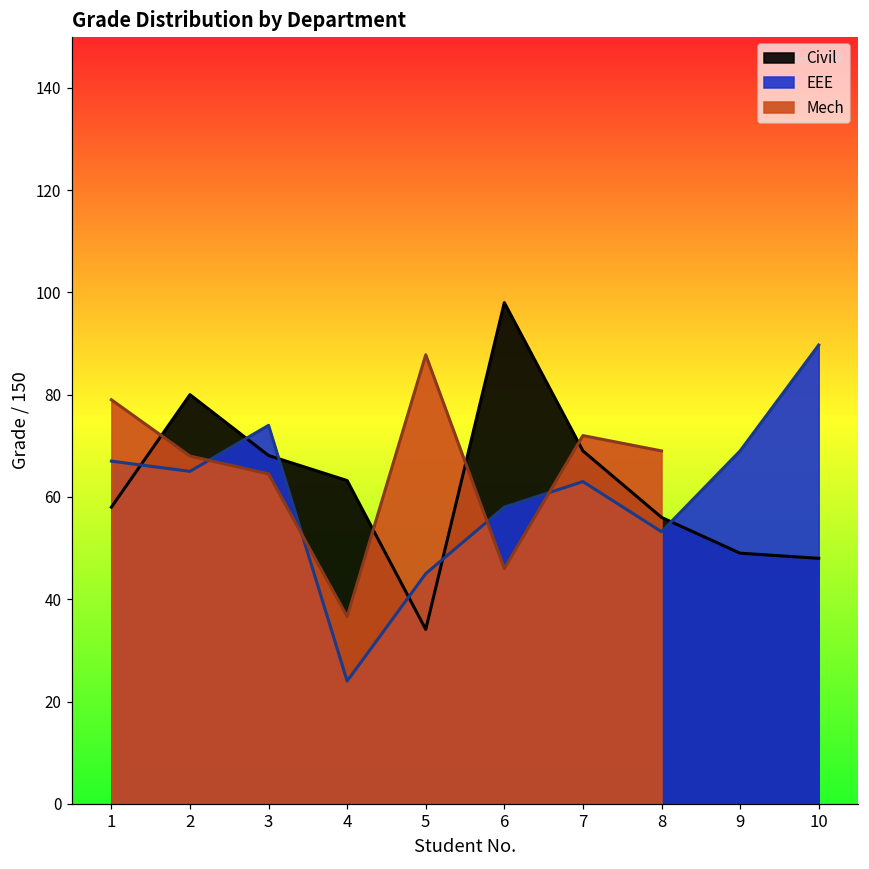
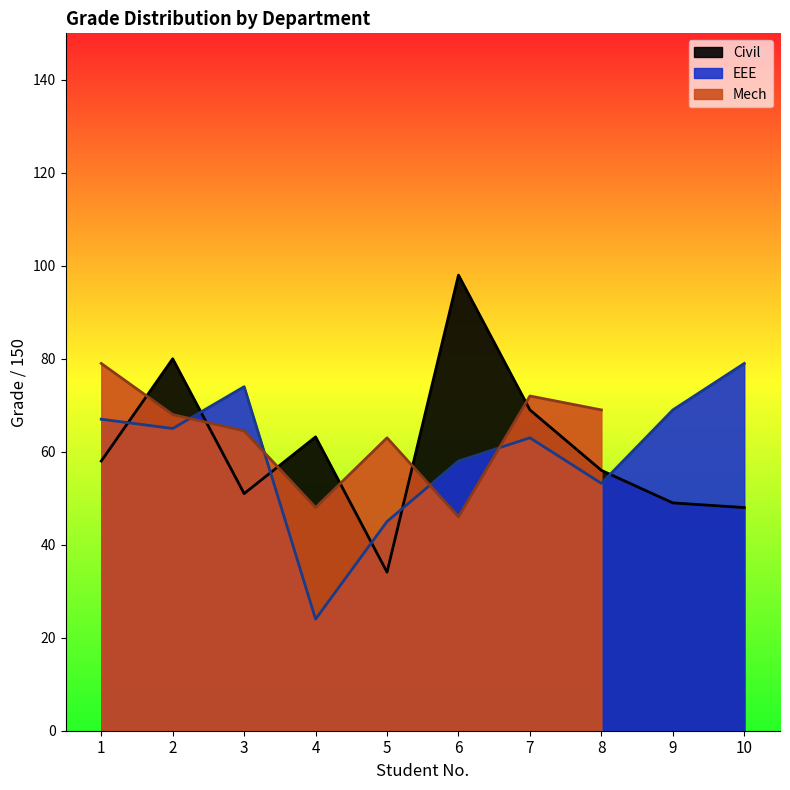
Civil, 3: 68 -> 51
Mech, 4: 37 -> 48
Mech, 5: 88 -> 63
EEE, 10: 90 -> 79
